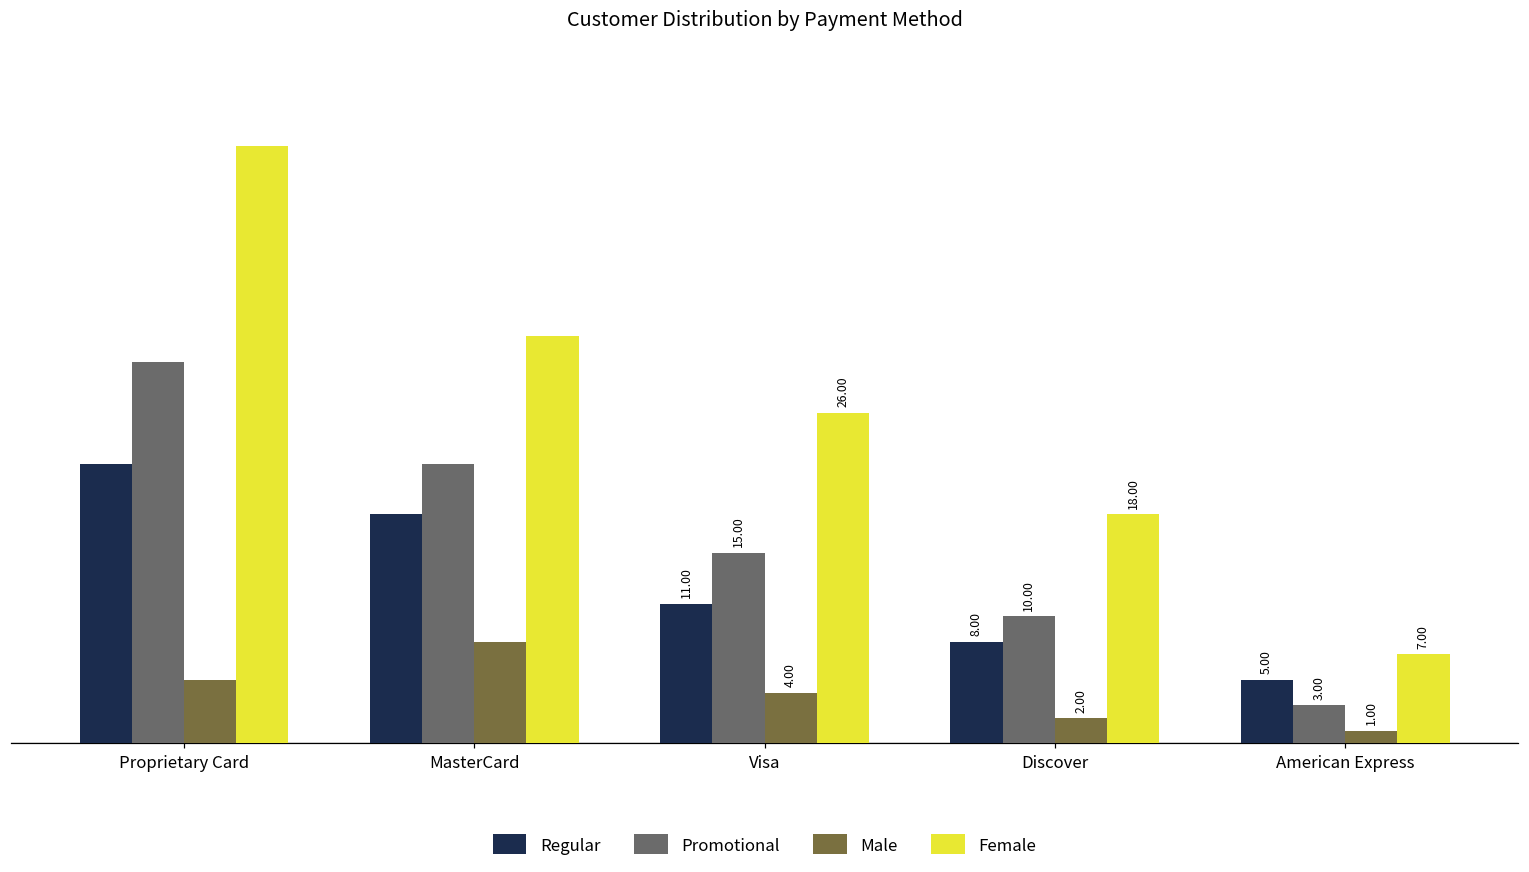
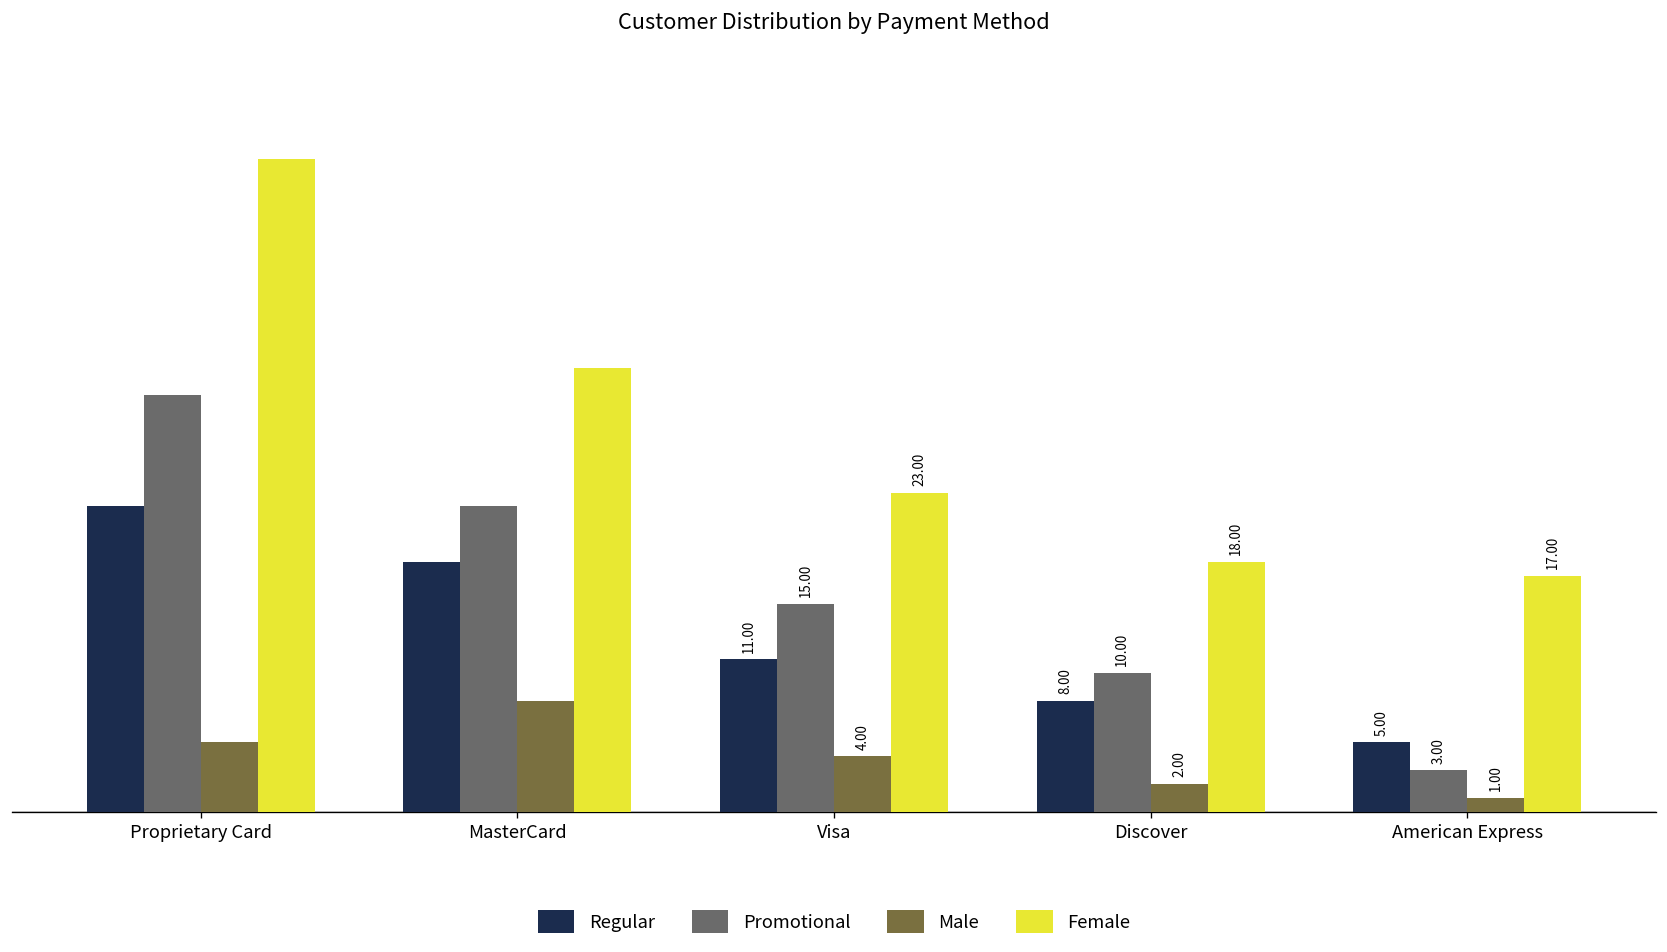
Female, Visa: 26.00 -> 23.00
Female, American Express: 7.00 -> 17.00
